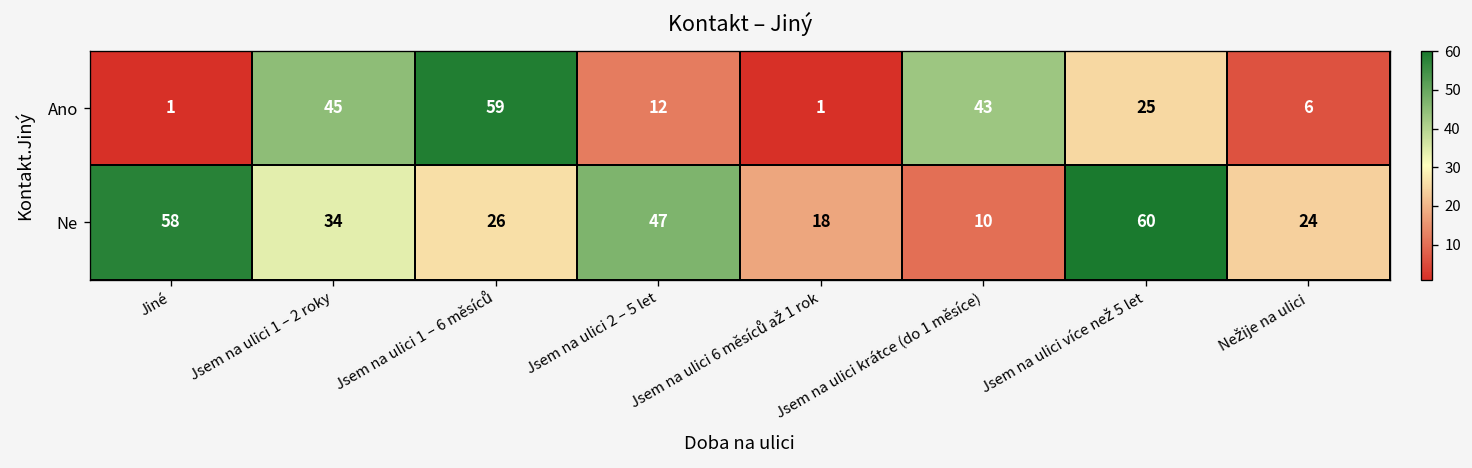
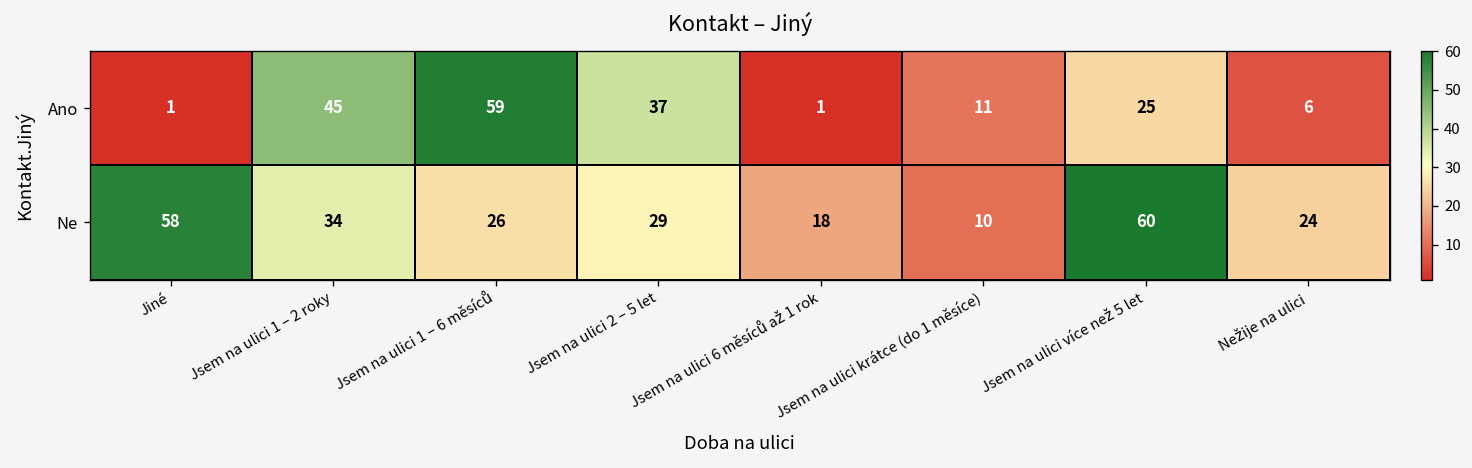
Ano, Jsem na ulici 2 – 5 let: 12 -> 37
Ano, Jsem na ulici krátce (do 1 měsíce): 43 -> 11
Ne, Jsem na ulici 2 – 5 let: 47 -> 29
